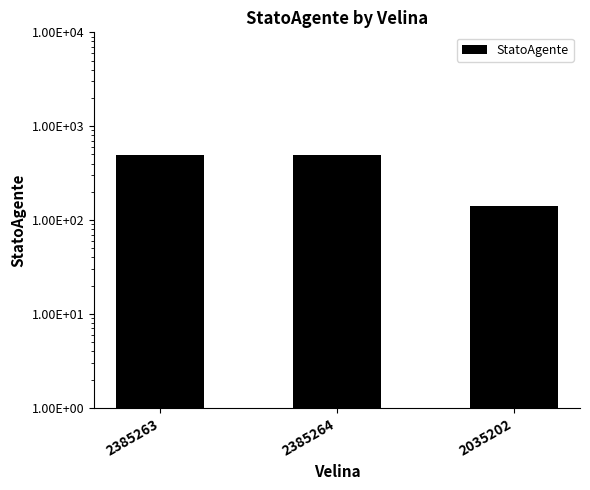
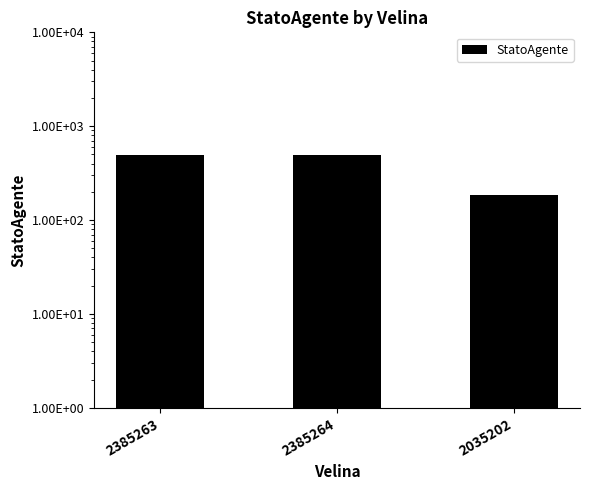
2035202: 140 -> 190
